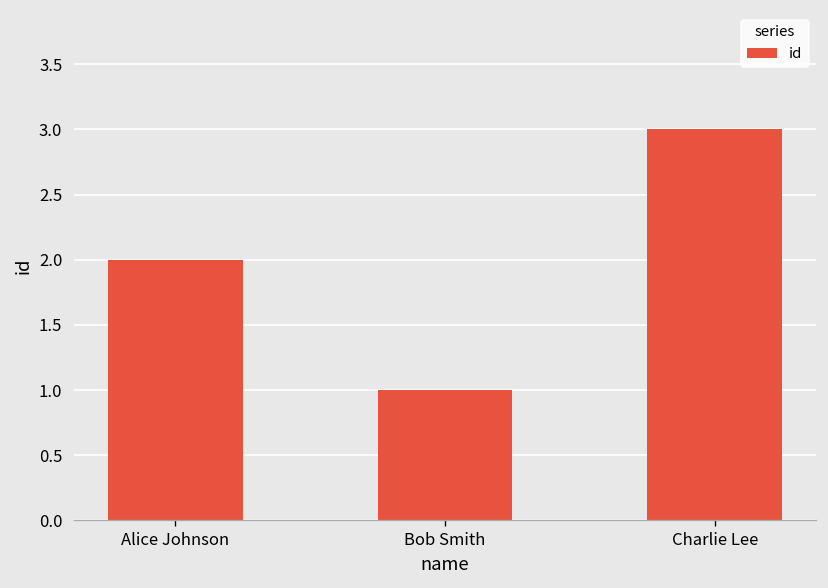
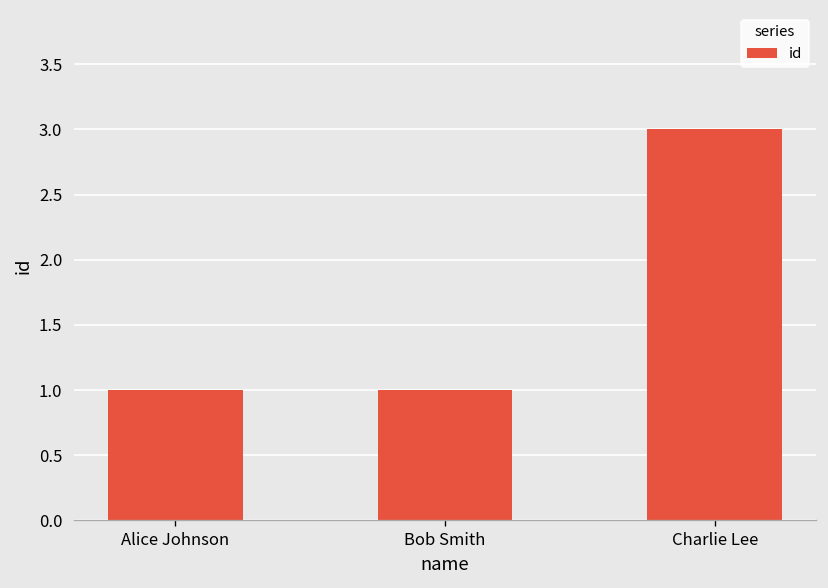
Alice Johnson: 2 -> 1
